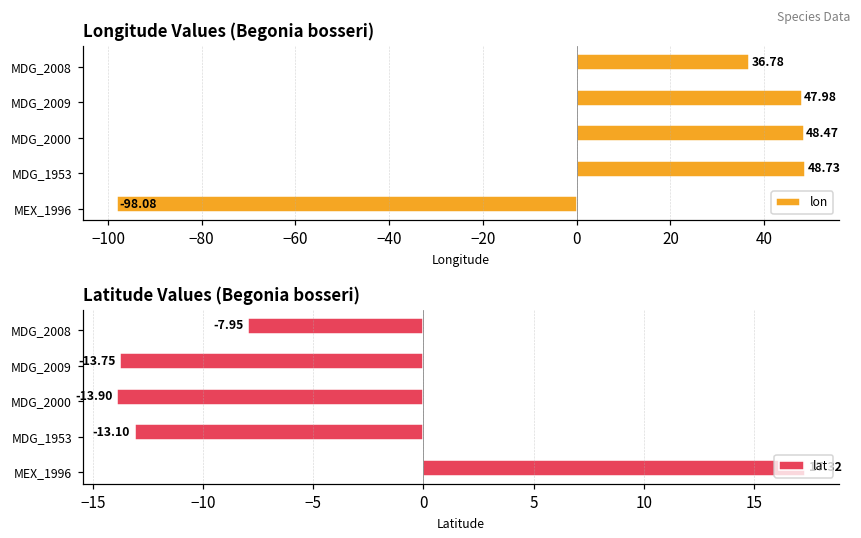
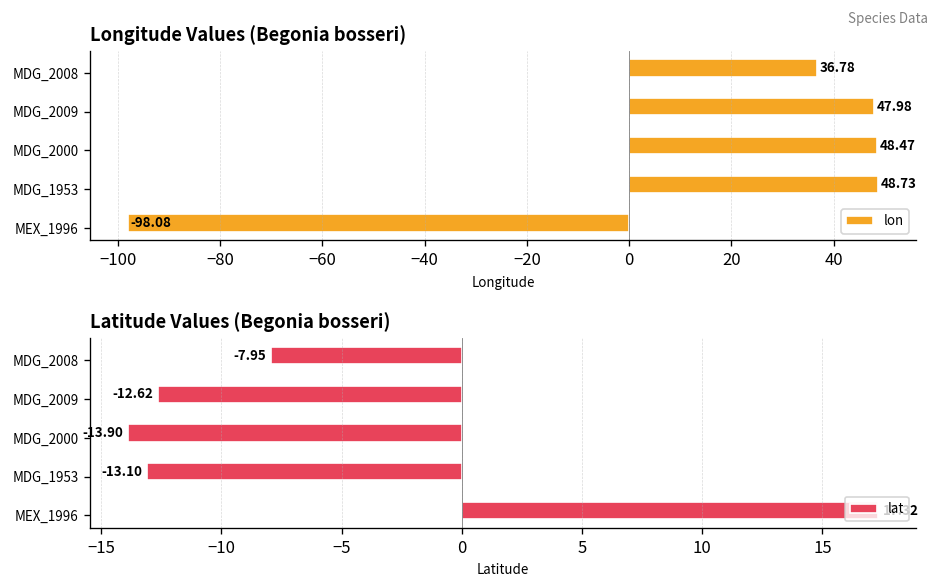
Latitude Values (Begonia bosseri), MDG_2009: -13.75 -> -12.62
